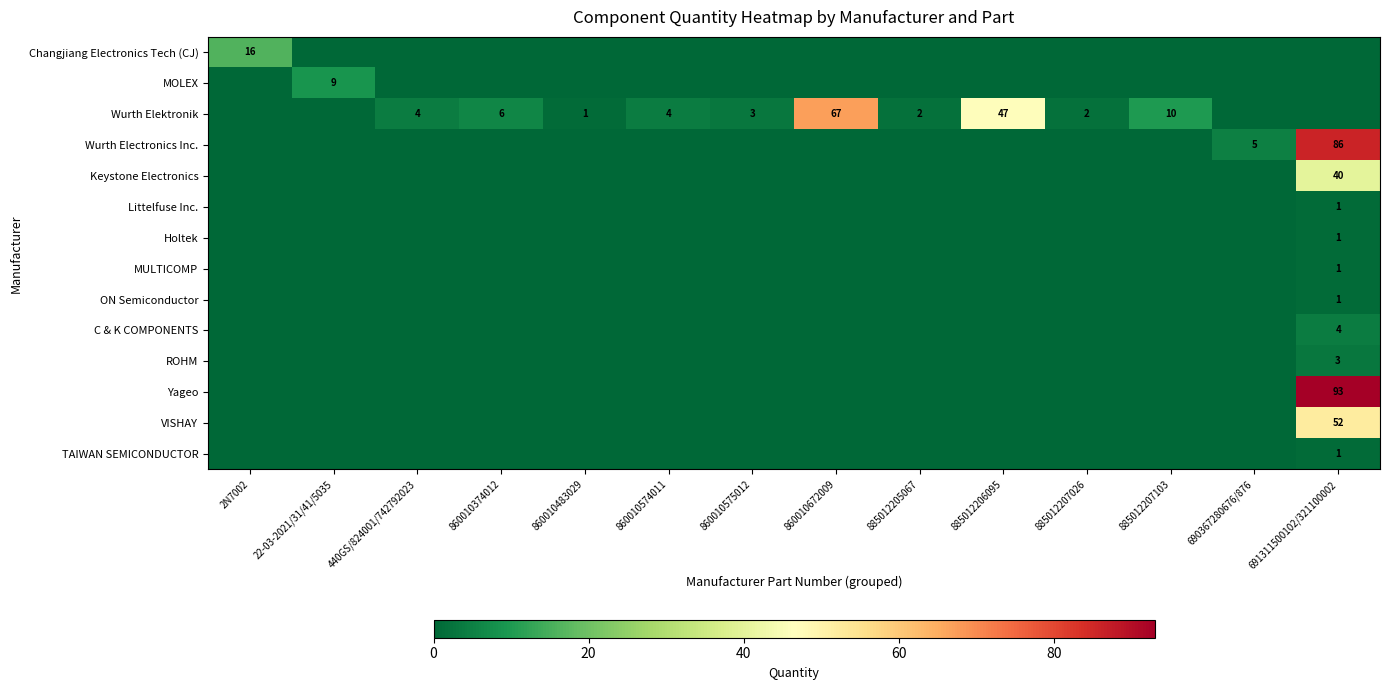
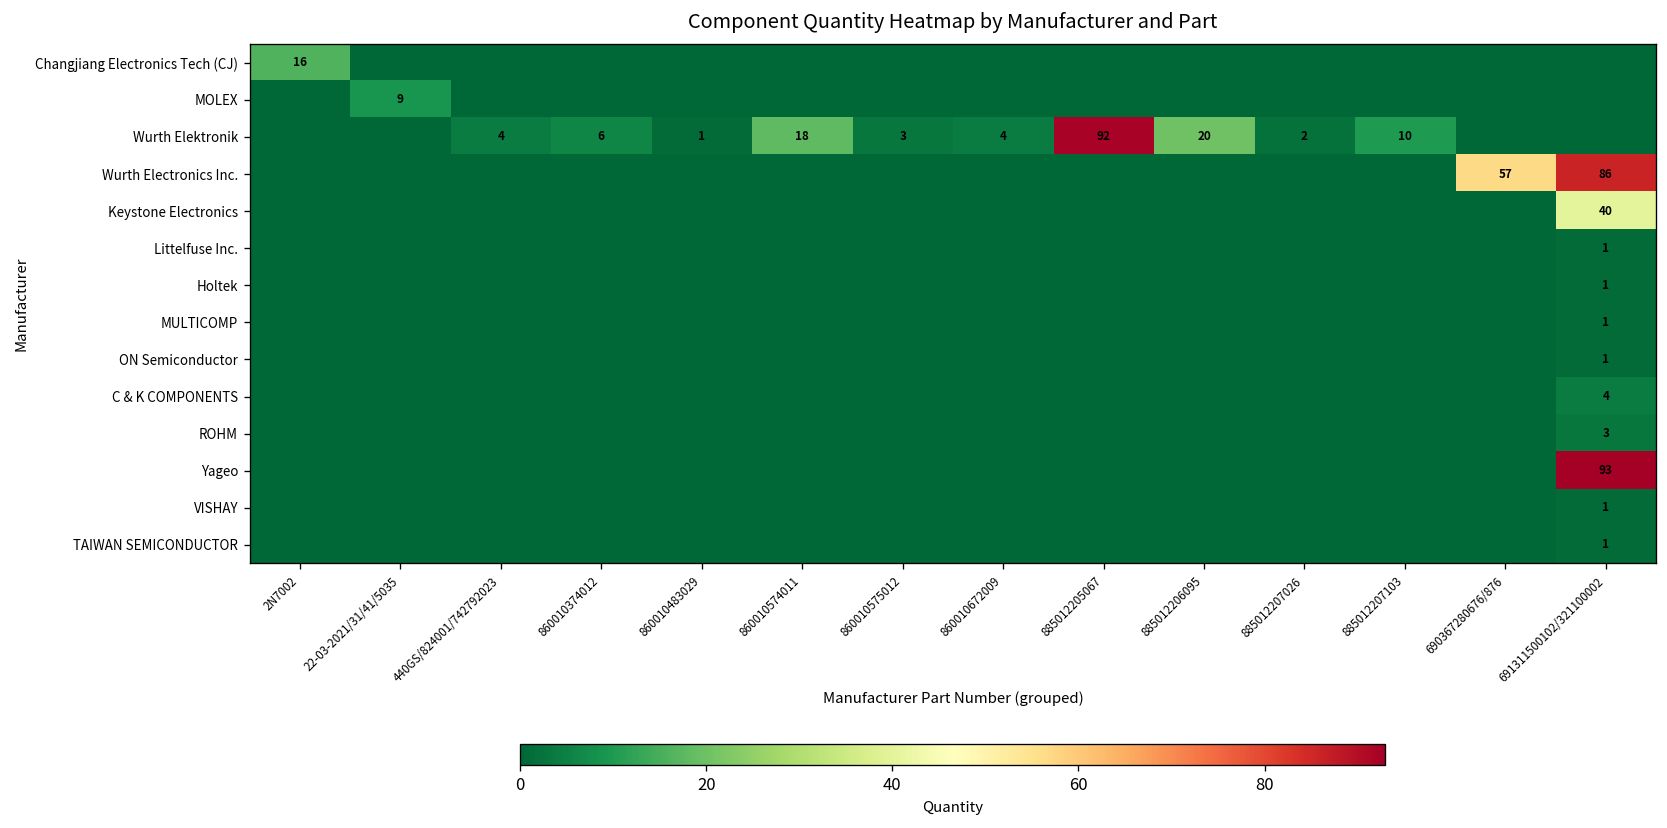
Wurth Elektronik, 860010574011: 4 -> 18
Wurth Elektronik, 860010672009: 67 -> 4
Wurth Elektronik, 885012205067: 2 -> 92
Wurth Elektronik, 885012206095: 47 -> 20
Wurth Electronics Inc., 690367280676/876: 5 -> 57
VISHAY, 691311500102/321100002: 52 -> 1
